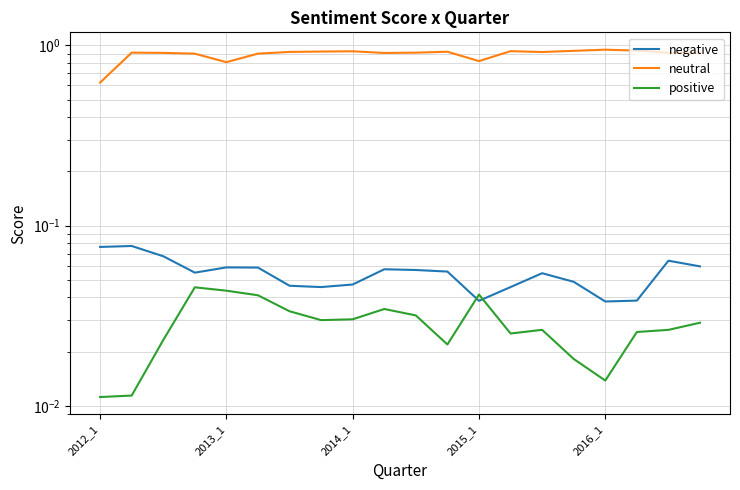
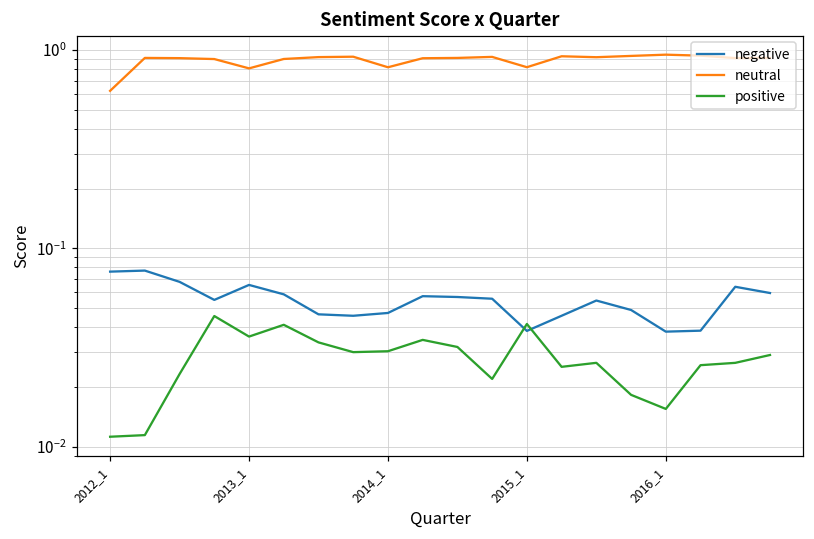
negative, 2013_1: 0.059 -> 0.065
positive, 2013_1: 0.044 -> 0.036
neutral, 2014_1: 0.9 -> 0.8
positive, 2016_1: 0.014 -> 0.015
